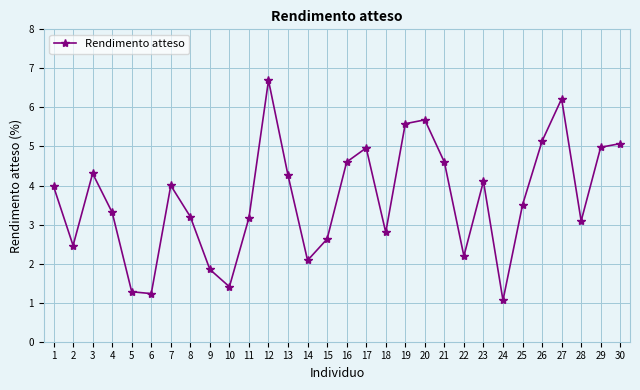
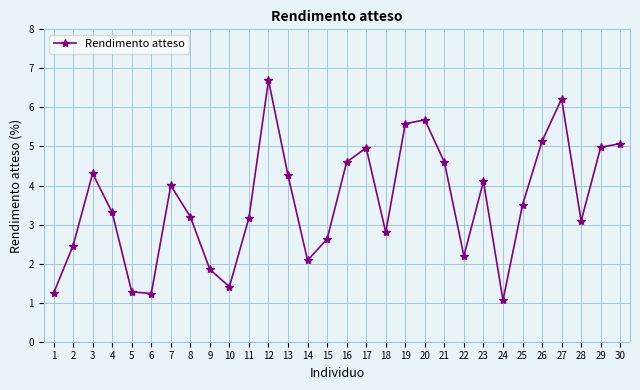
1: 4.0 -> 1.2
